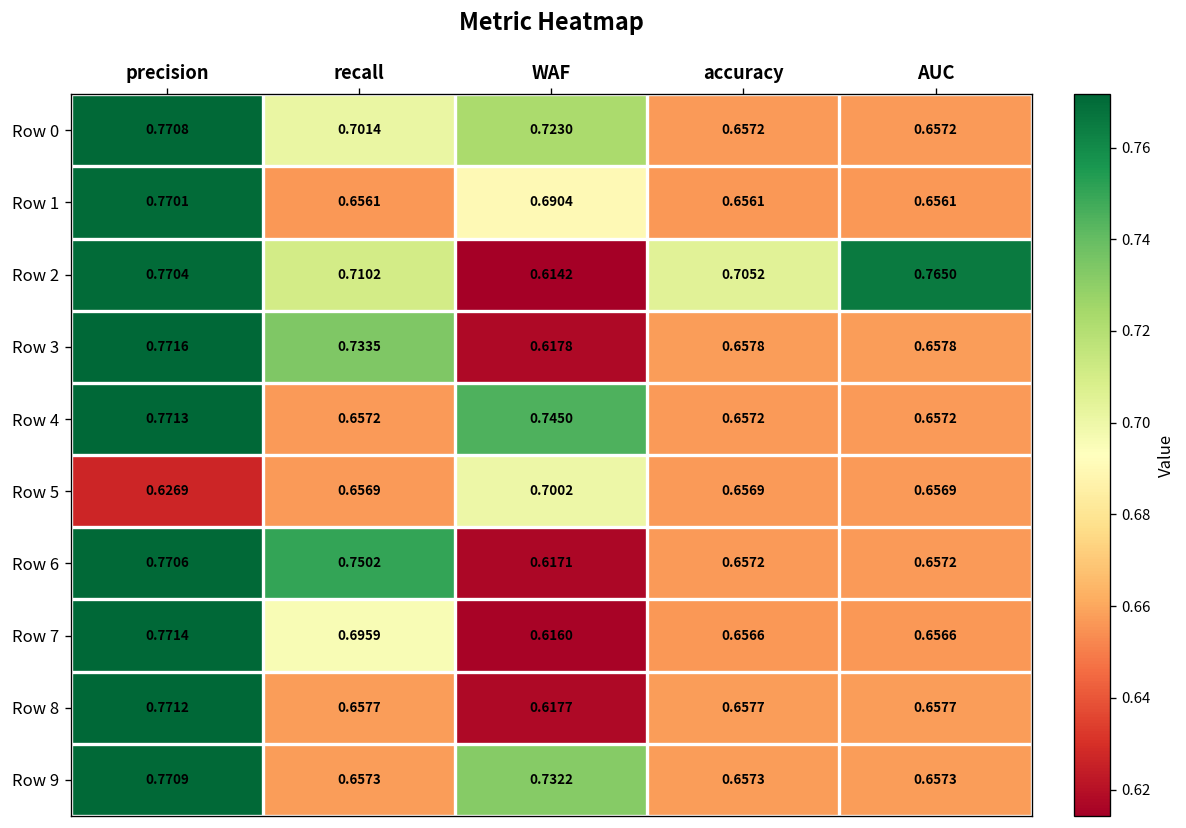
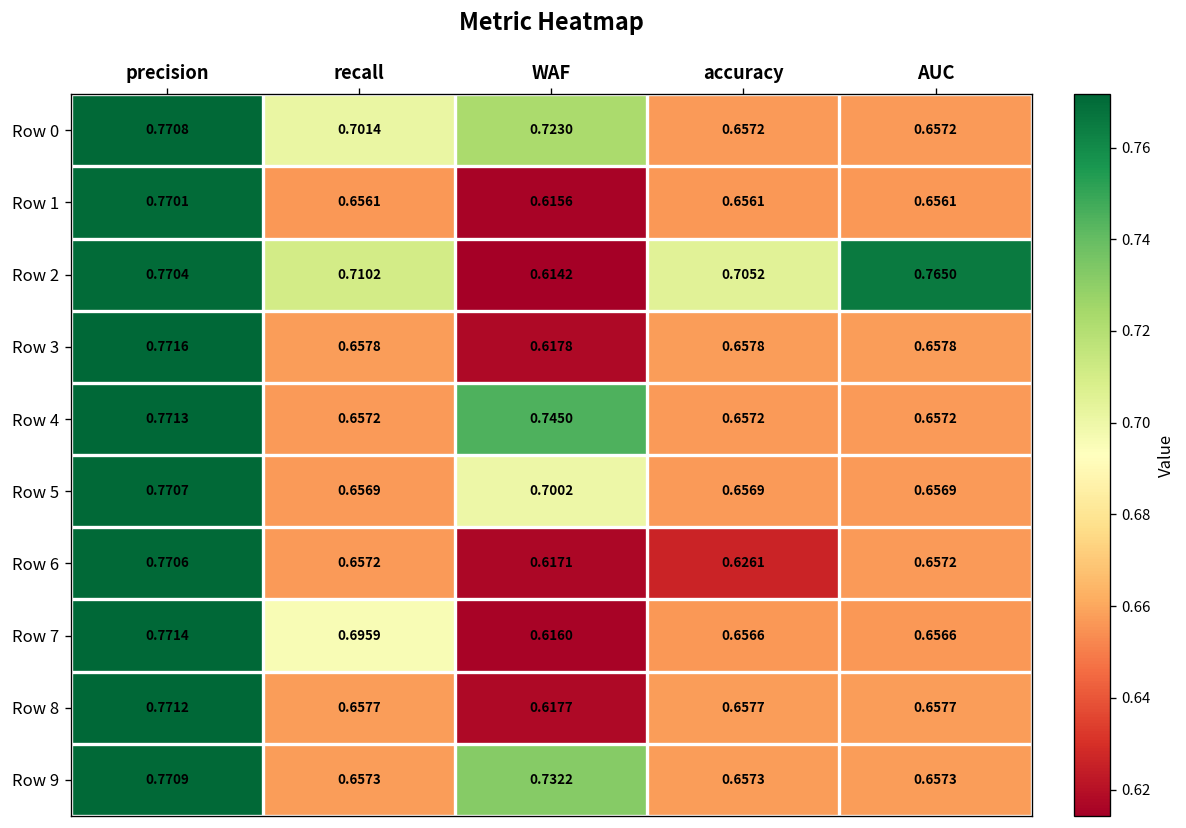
Row 1, WAF: 0.6904 -> 0.6156
Row 3, recall: 0.7335 -> 0.6578
Row 5, precision: 0.6269 -> 0.7707
Row 6, recall: 0.7502 -> 0.6572
Row 6, accuracy: 0.6572 -> 0.6261
